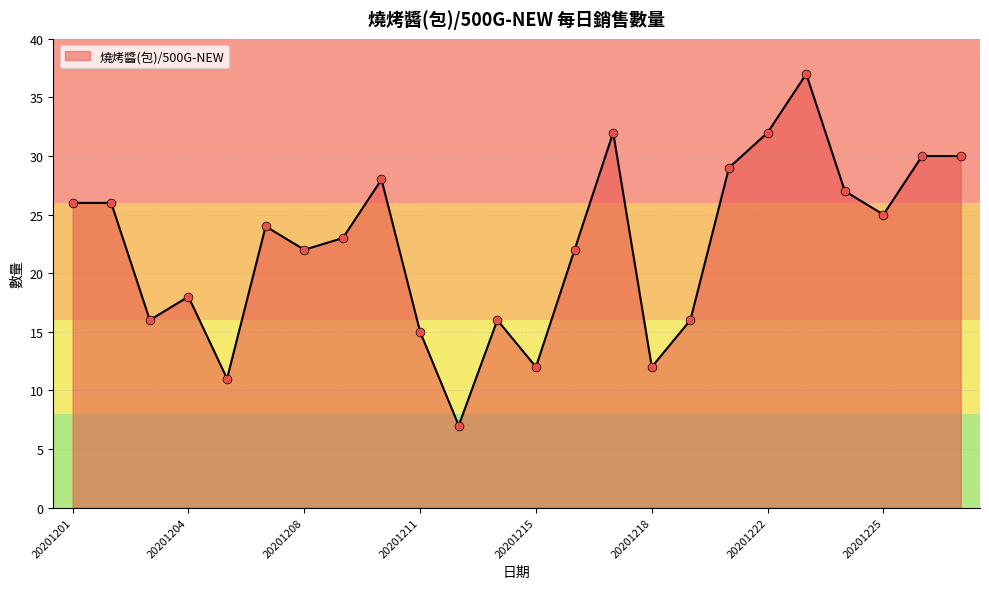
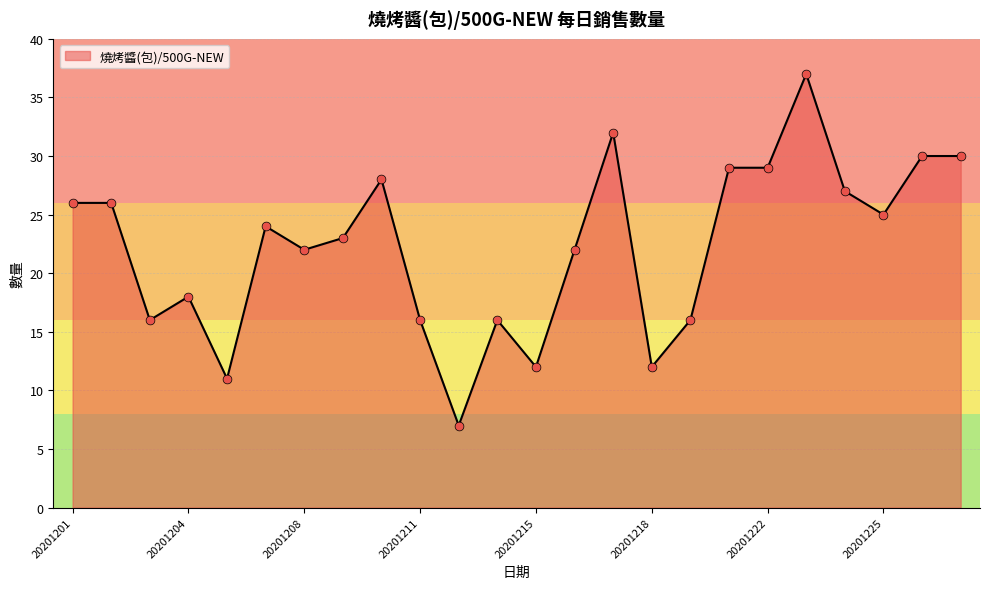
20201211: 15 -> 16
20201222: 32 -> 29
